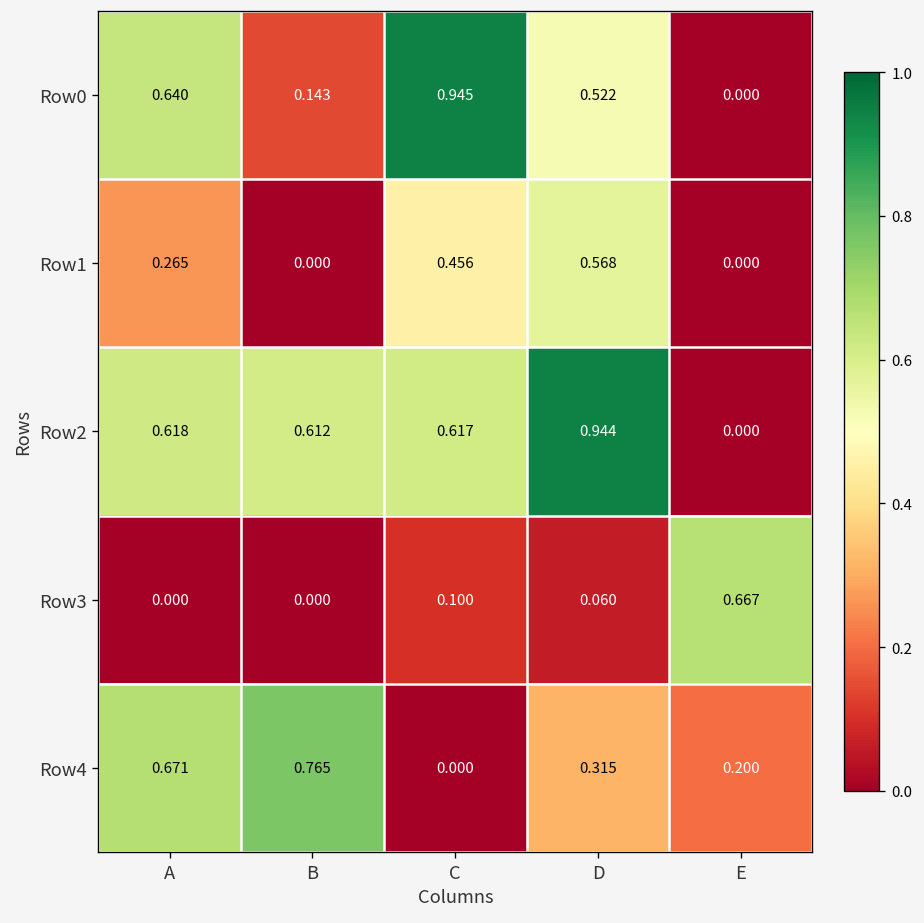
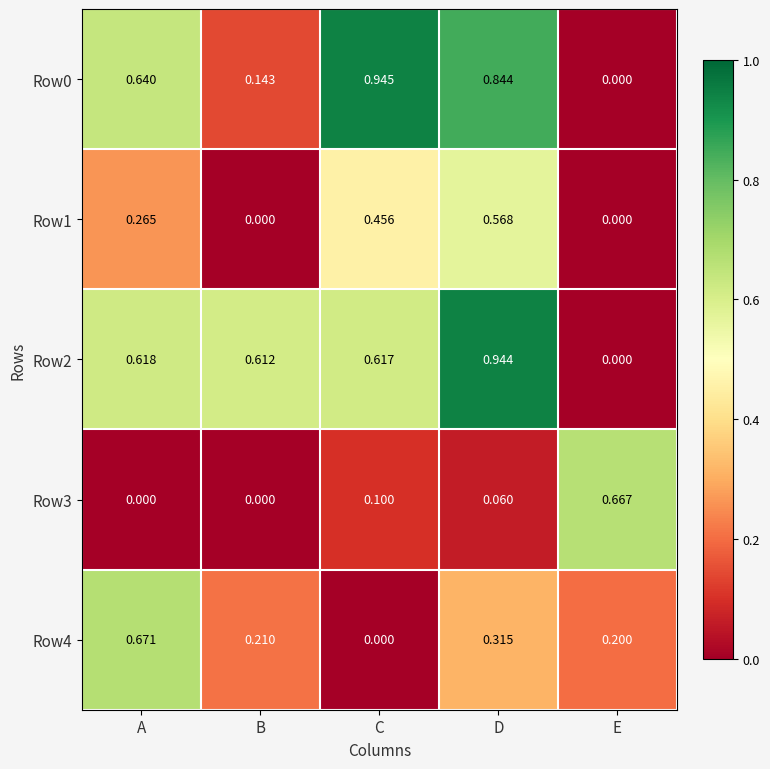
Row0, D: 0.522 -> 0.844
Row4, B: 0.765 -> 0.210
